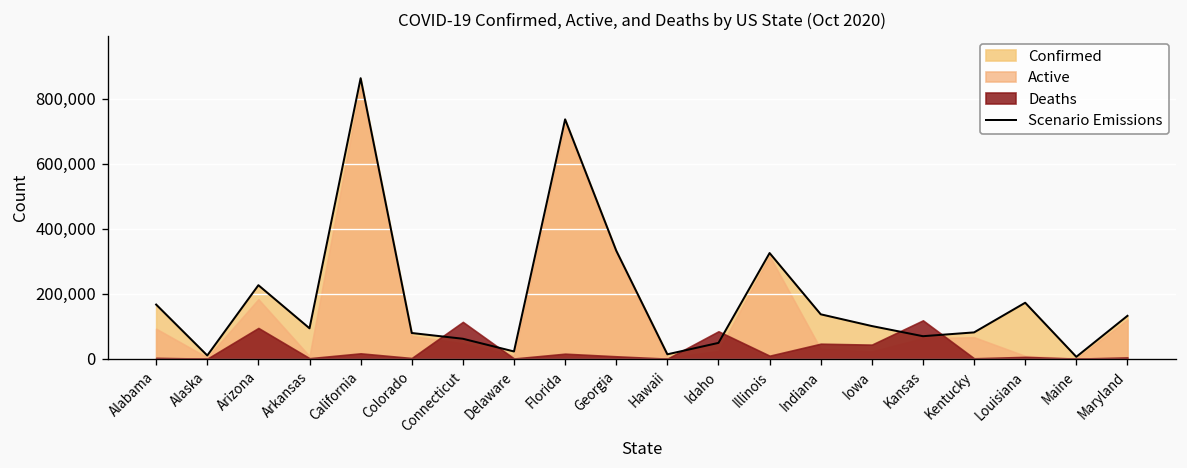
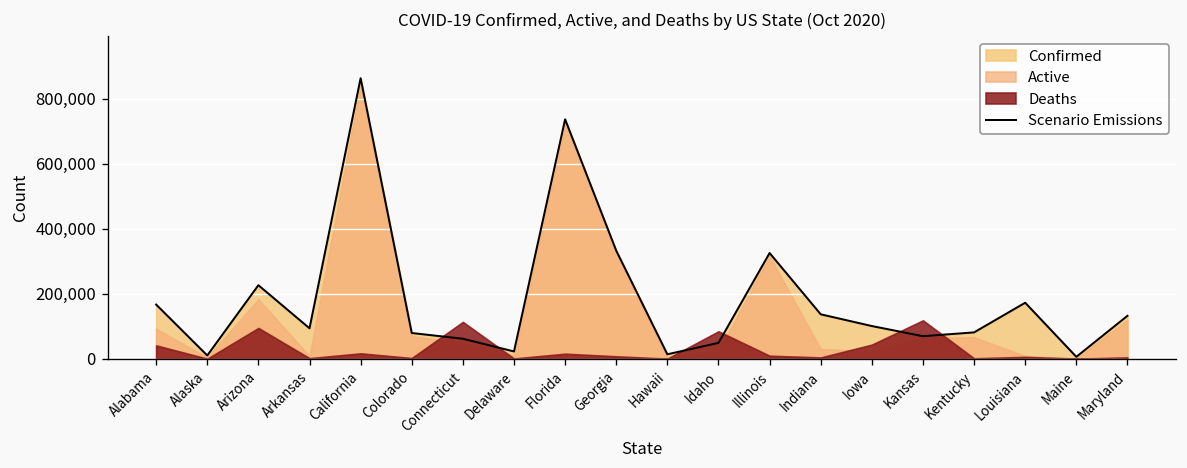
Deaths, Alabama: 0 -> 40,000
Deaths, Indiana: 50,000 -> 0
